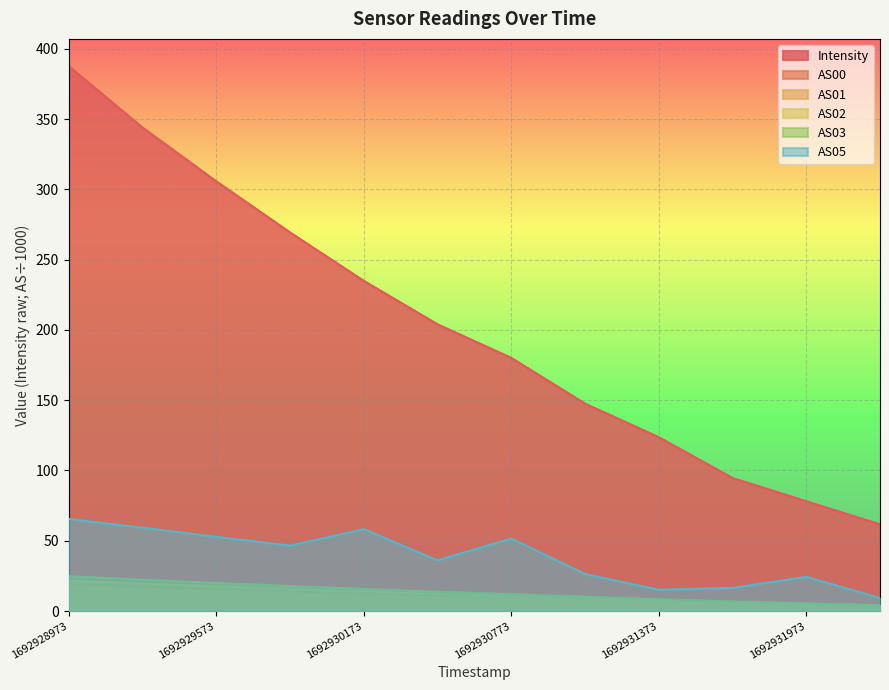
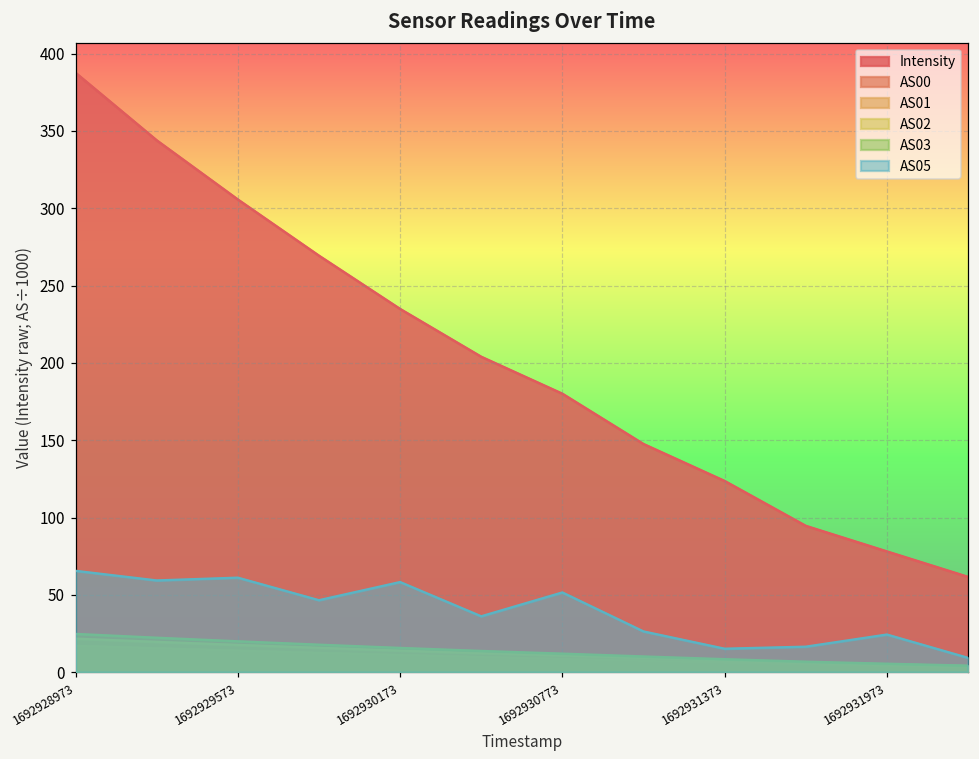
AS05, 1692929573: 53 -> 61
